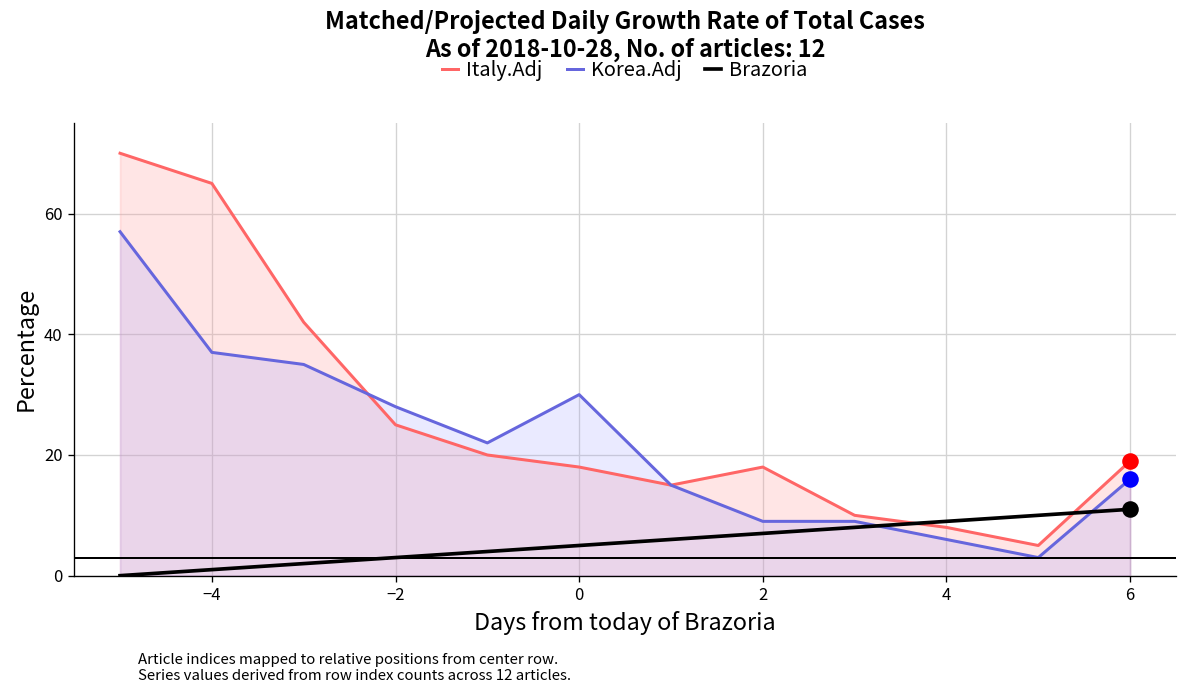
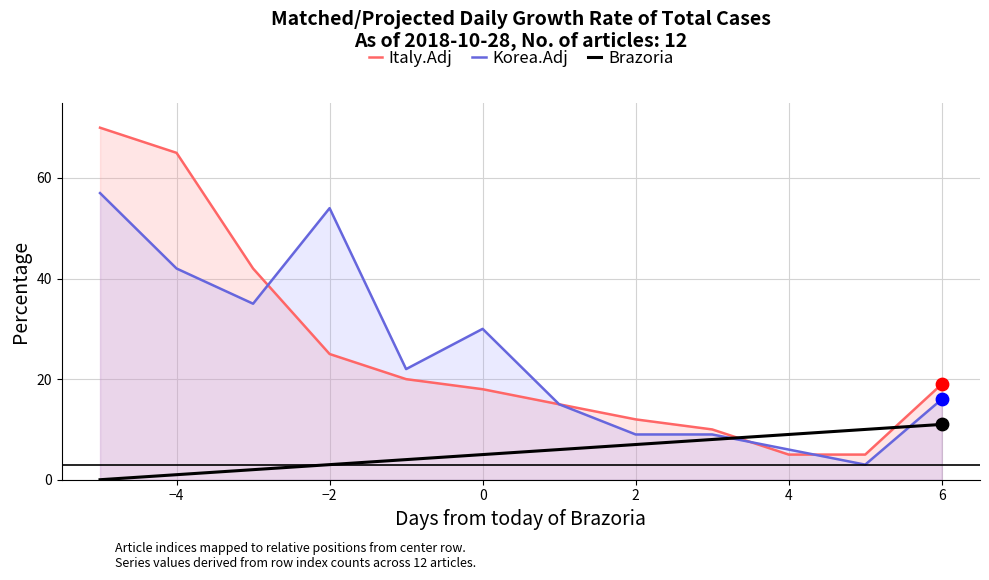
Korea.Adj, −4: 37 -> 42
Korea.Adj, −2: 28 -> 54
Italy.Adj, 2: 18 -> 12
Italy.Adj, 4: 8 -> 5
